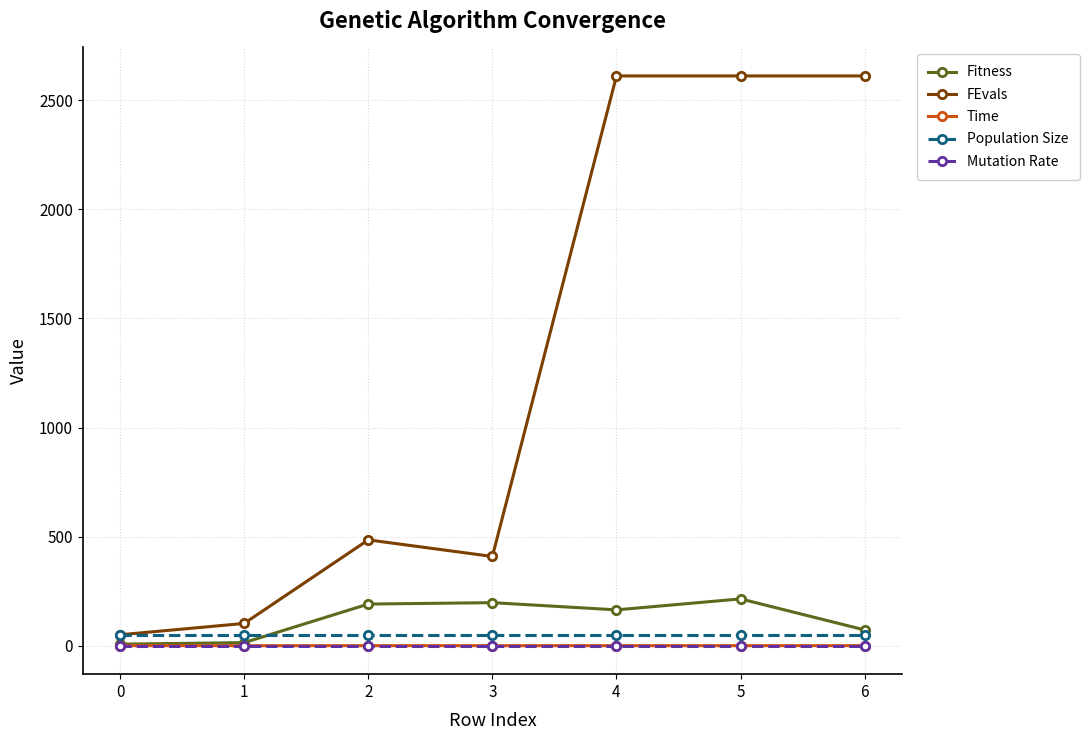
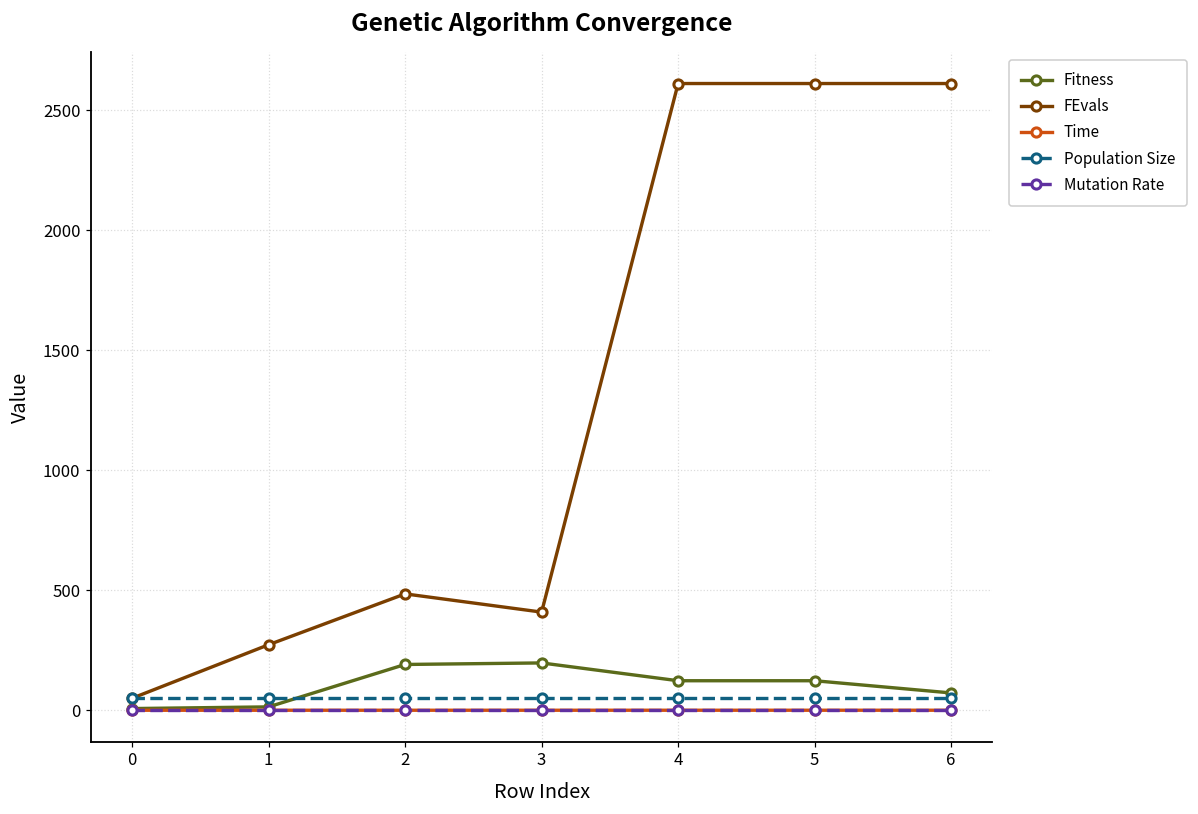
FEvals, 1: 100 -> 270
Fitness, 4: 160 -> 120
Fitness, 5: 210 -> 120
